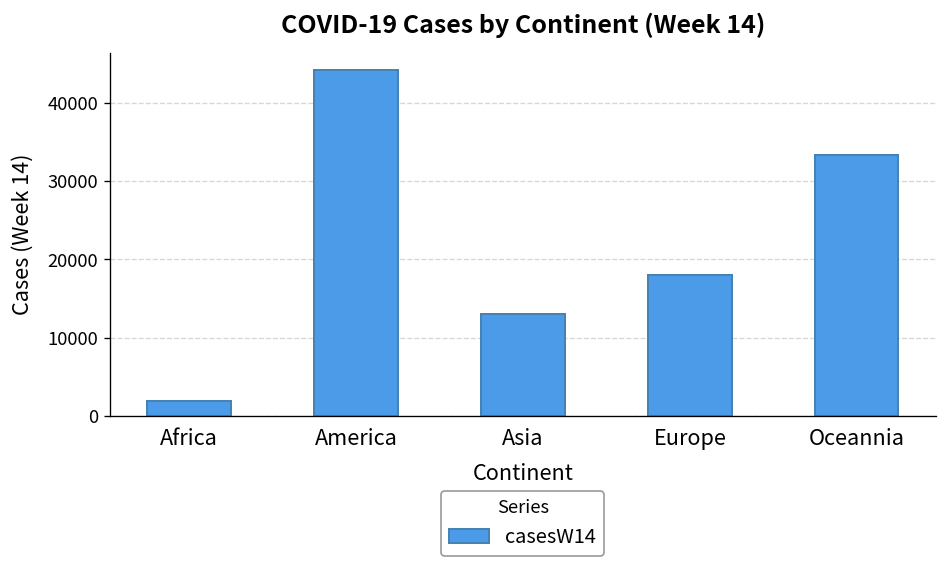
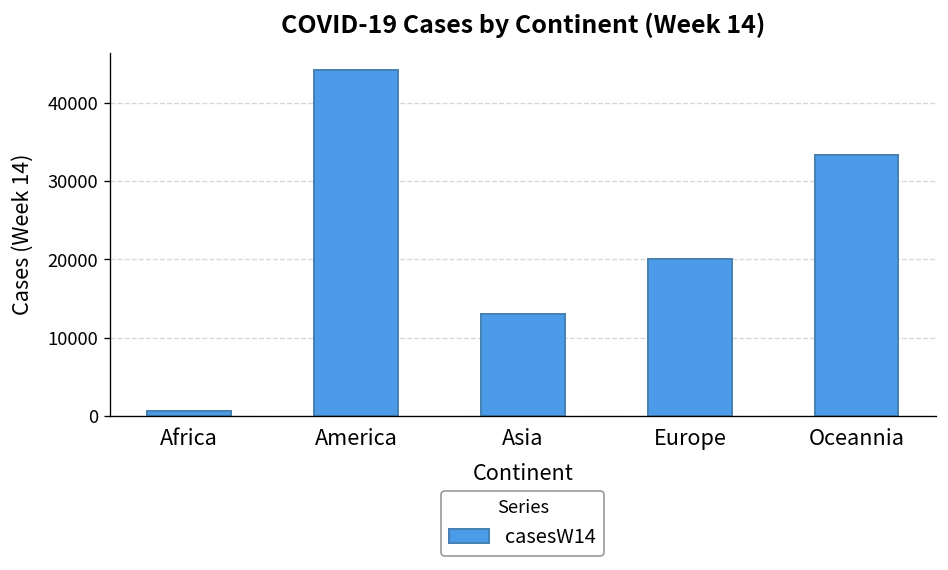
Africa: 2000 -> 1000
Europe: 18000 -> 20000
